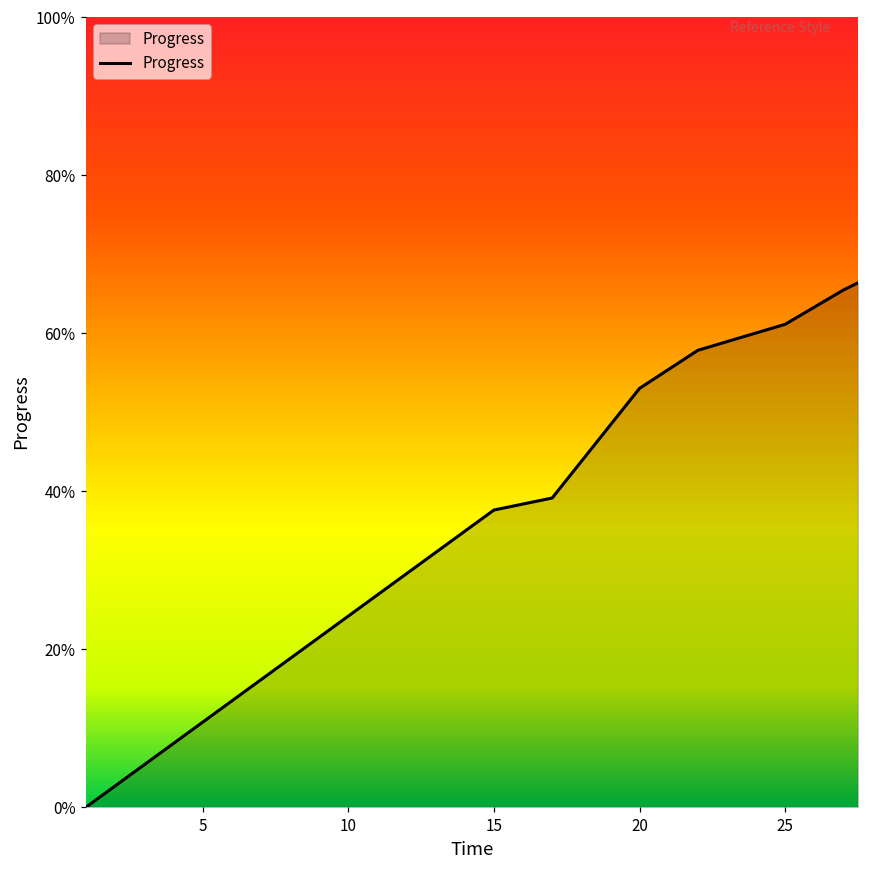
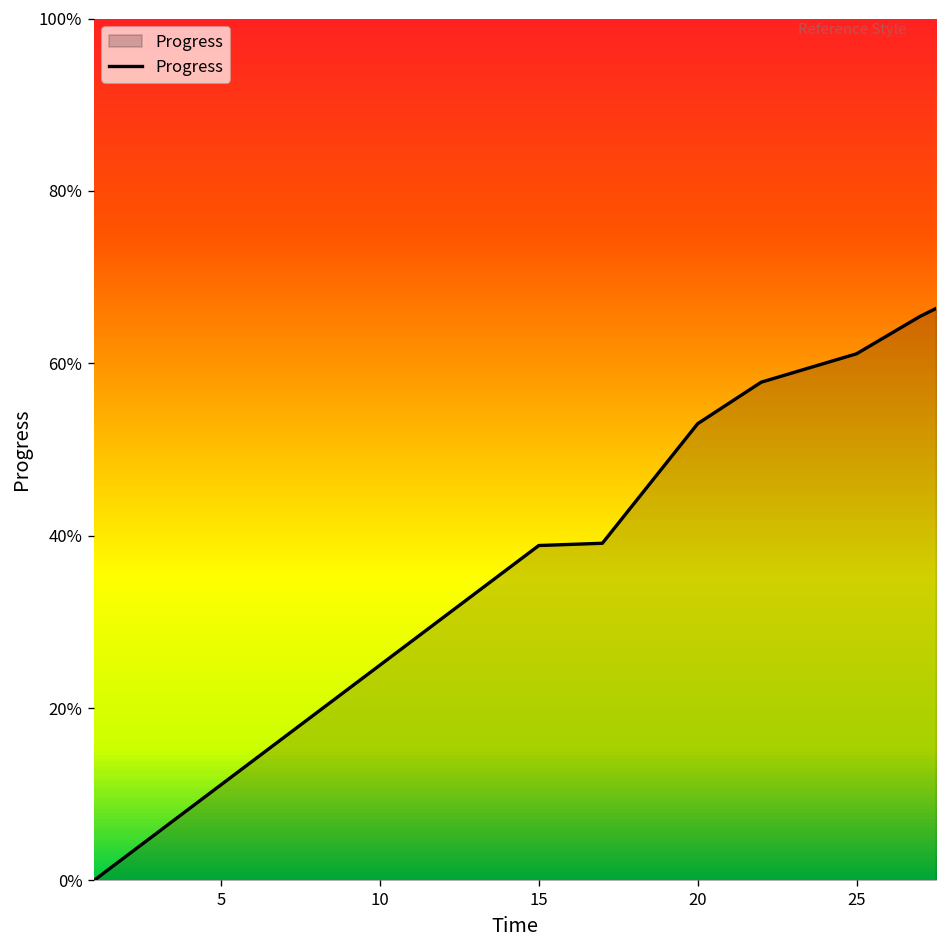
15: 38% -> 39%
